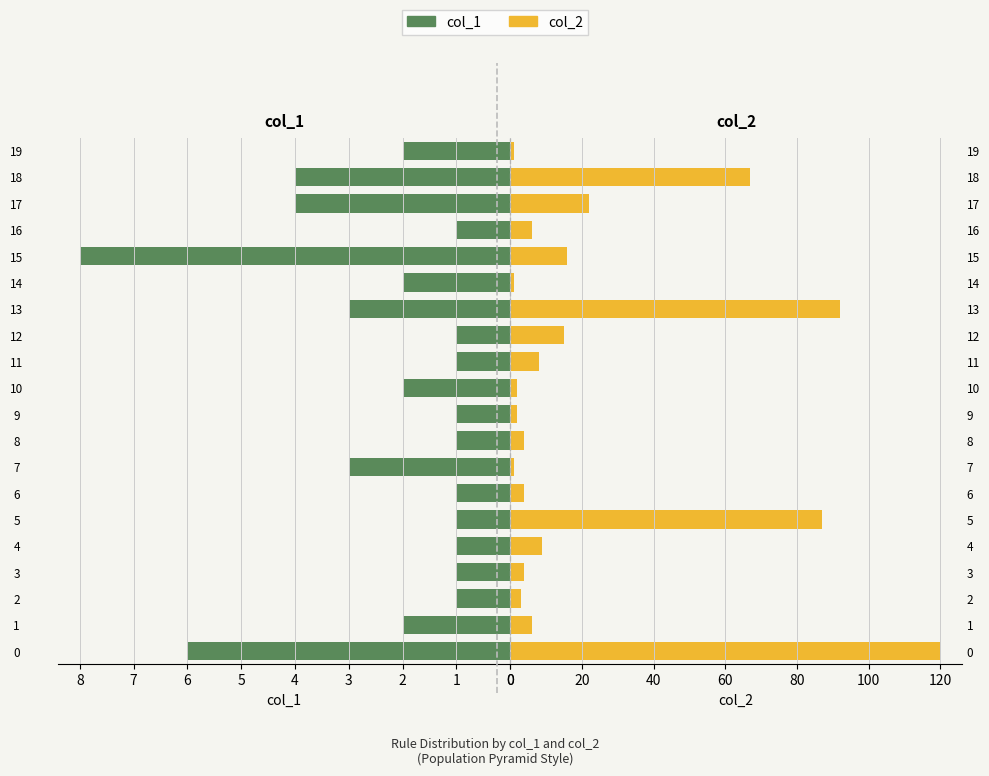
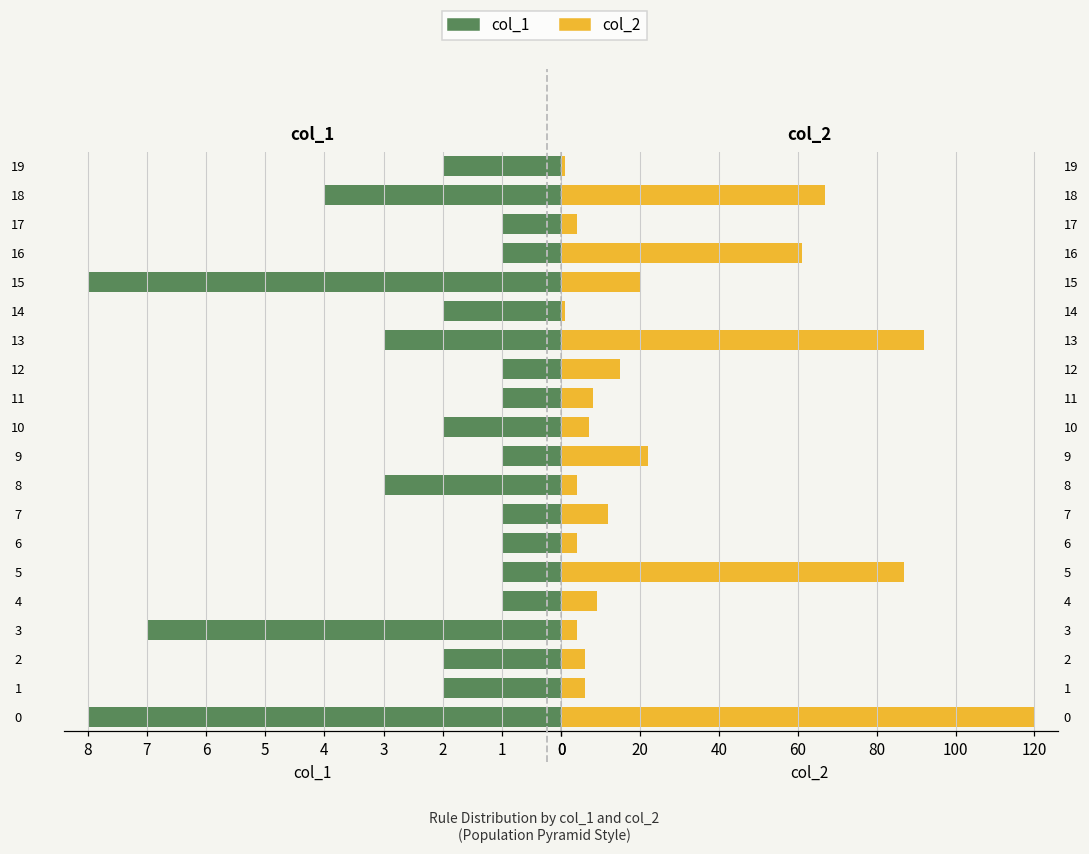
col_1, 17: 4 -> 1
col_1, 8: 1 -> 3
col_1, 7: 3 -> 1
col_1, 3: 1 -> 7
col_1, 2: 1 -> 2
col_1, 0: 6 -> 8
col_2, 17: 22 -> 4
col_2, 16: 6 -> 61
col_2, 15: 16 -> 20
col_2, 10: 2 -> 7
col_2, 9: 2 -> 22
col_2, 7: 1 -> 12
col_2, 2: 3 -> 6
